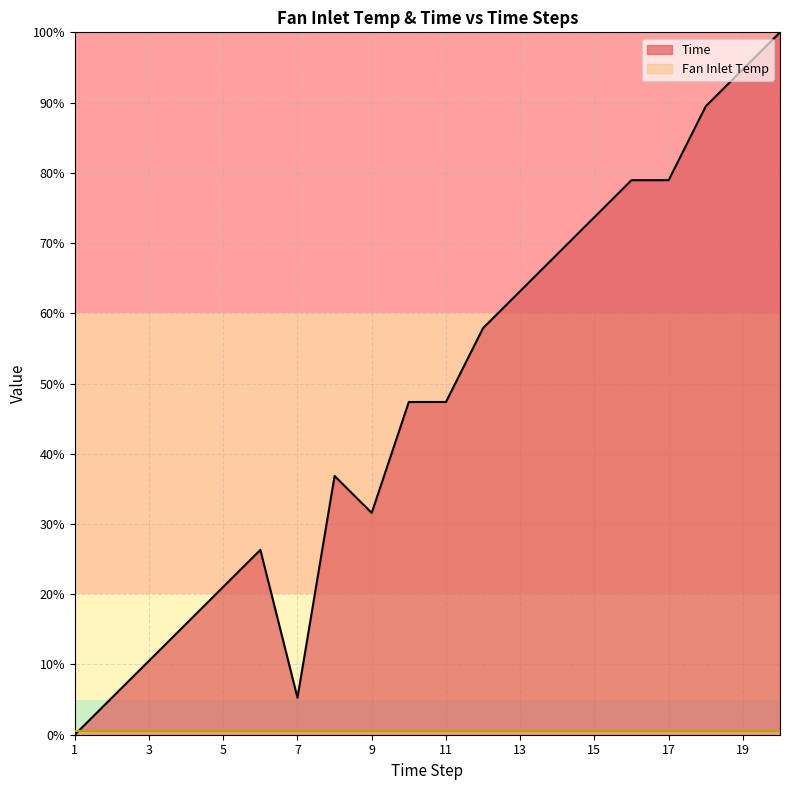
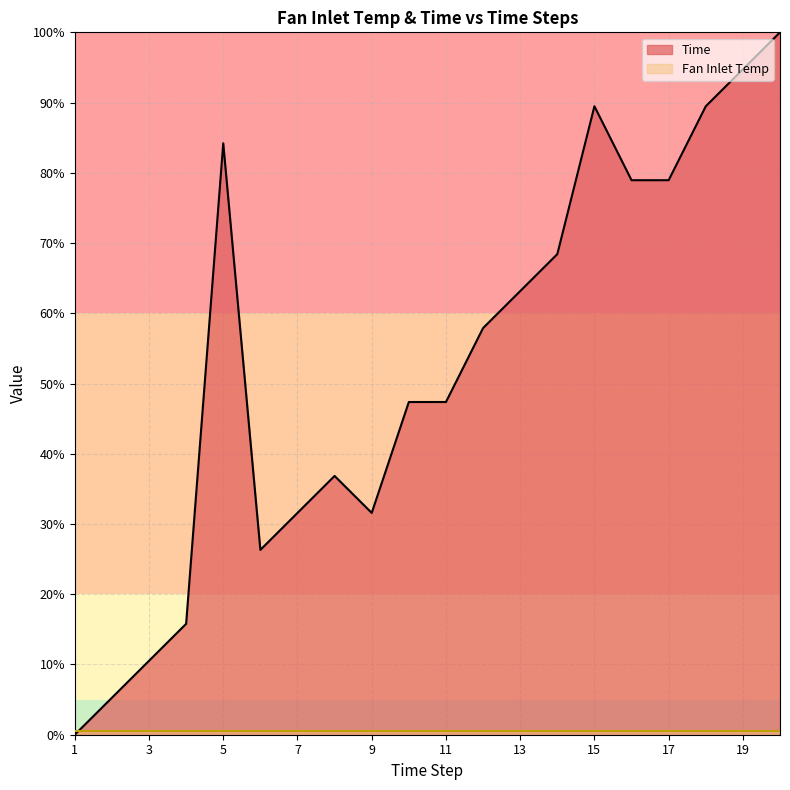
Time, 5: 21% -> 84%
Time, 7: 5% -> 32%
Time, 15: 74% -> 89%
